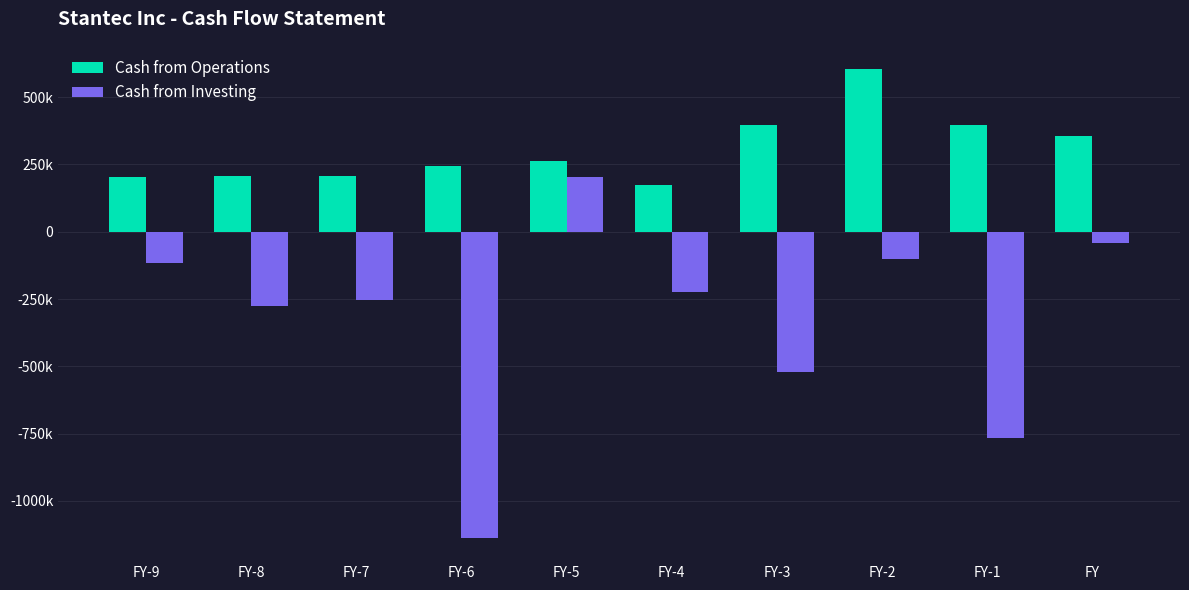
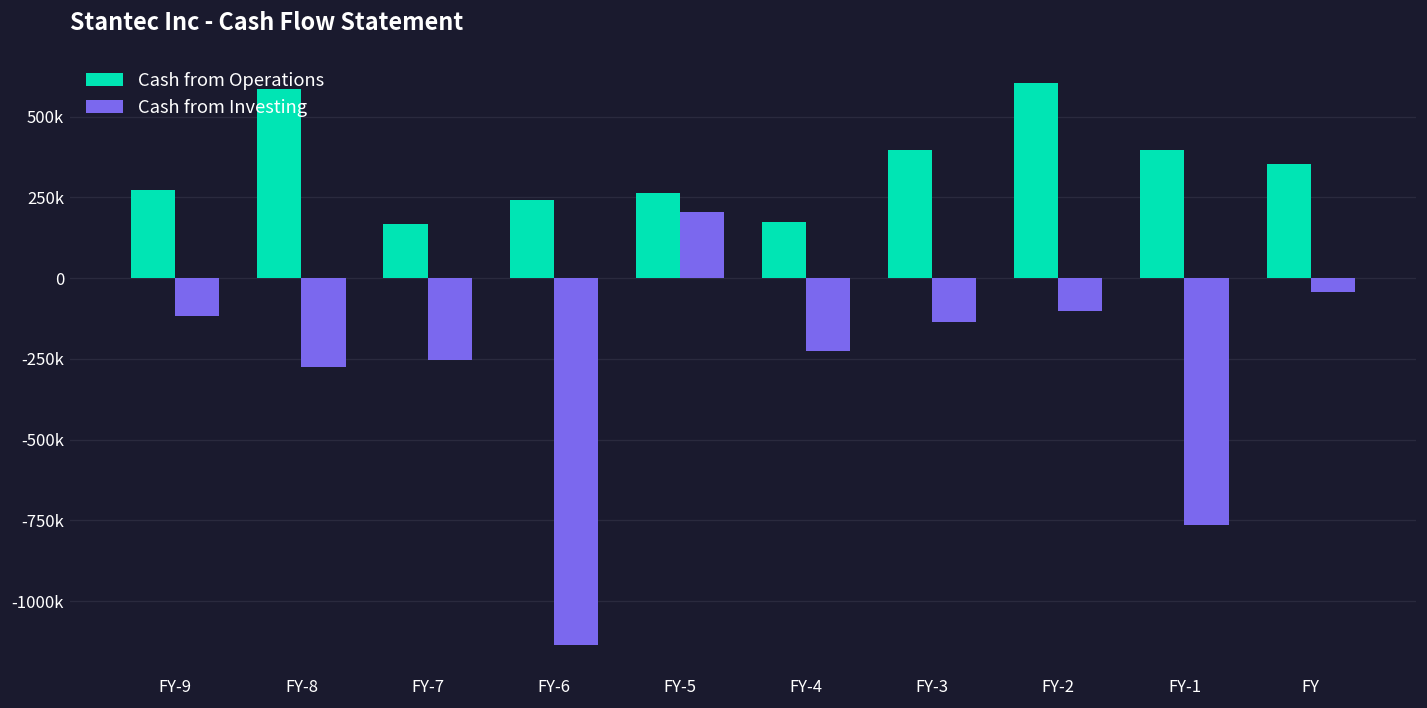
Cash from Operations, FY-9: 200000 -> 270000
Cash from Operations, FY-8: 210000 -> 580000
Cash from Operations, FY-7: 210000 -> 170000
Cash from Investing, FY-3: -520000 -> -140000
